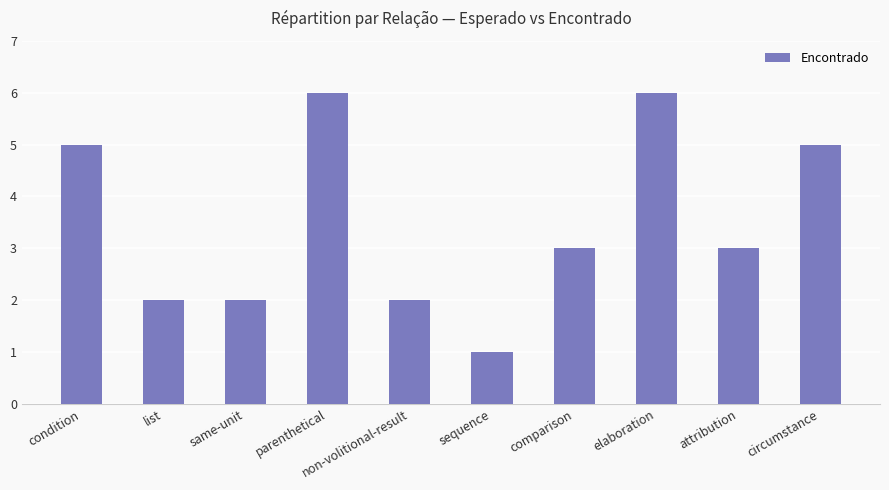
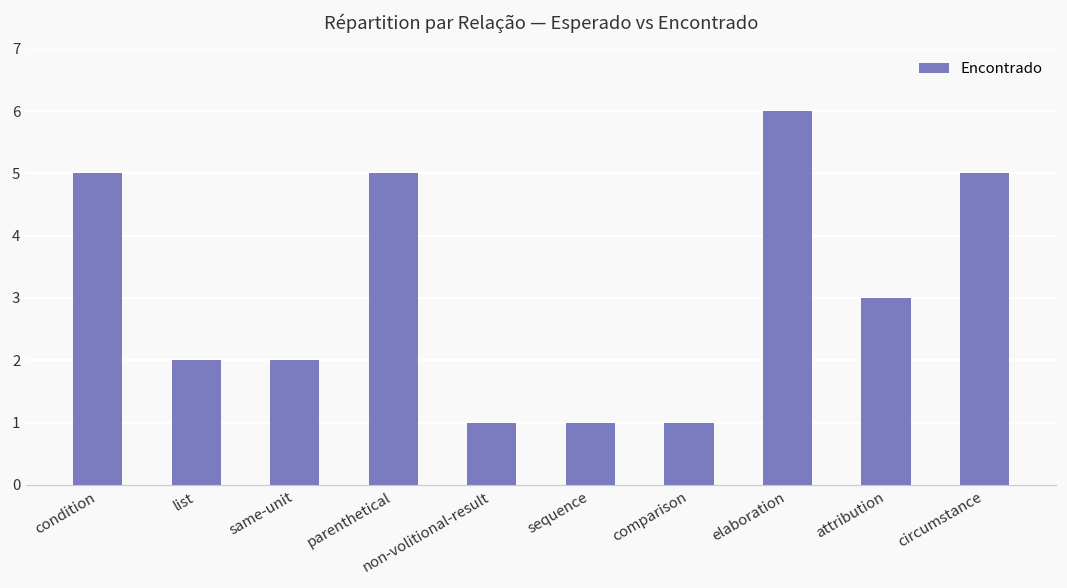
parenthetical: 6 -> 5
non-volitional-result: 2 -> 1
comparison: 3 -> 1
